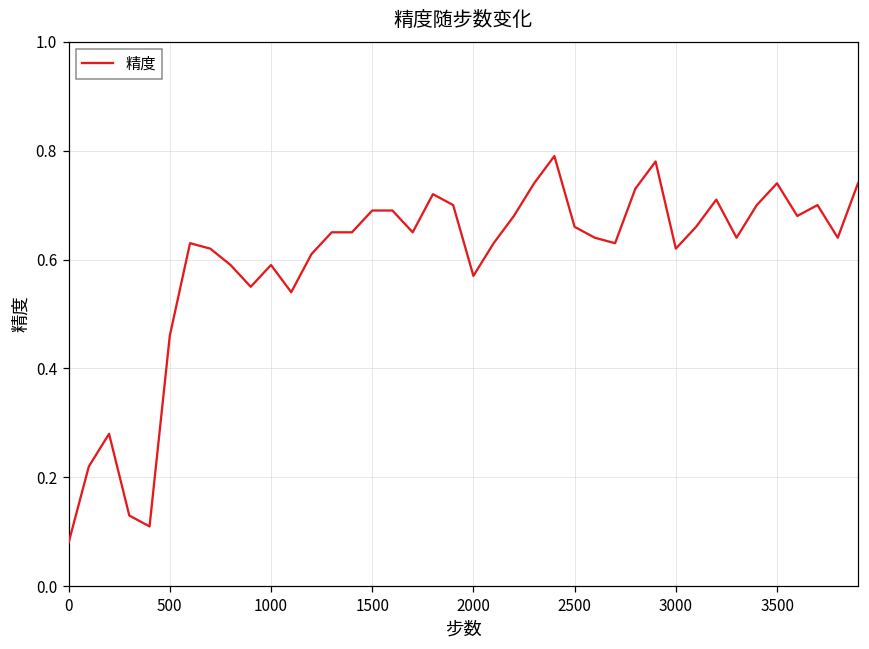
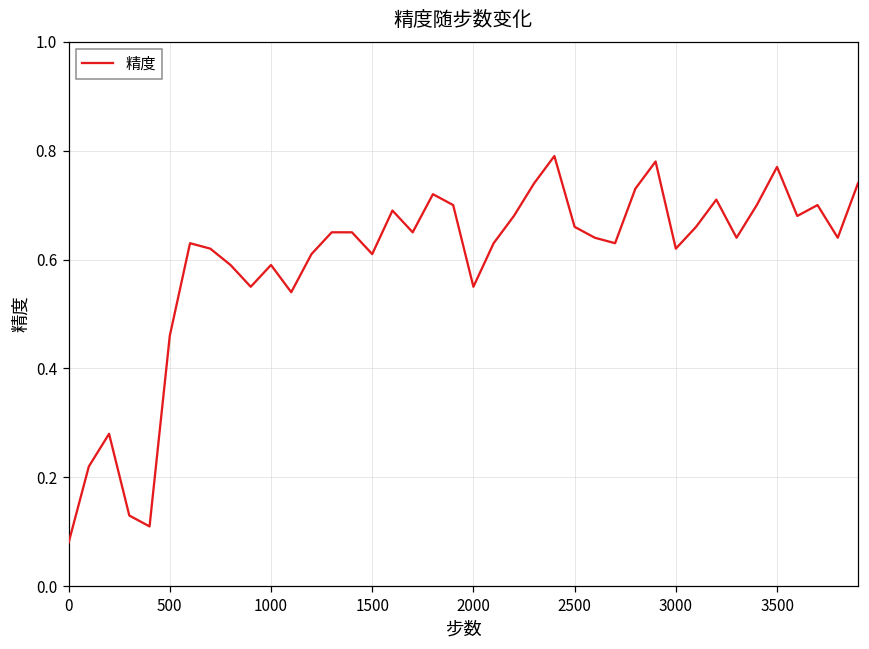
1500: 0.69 -> 0.61
2000: 0.57 -> 0.55
3500: 0.74 -> 0.77
